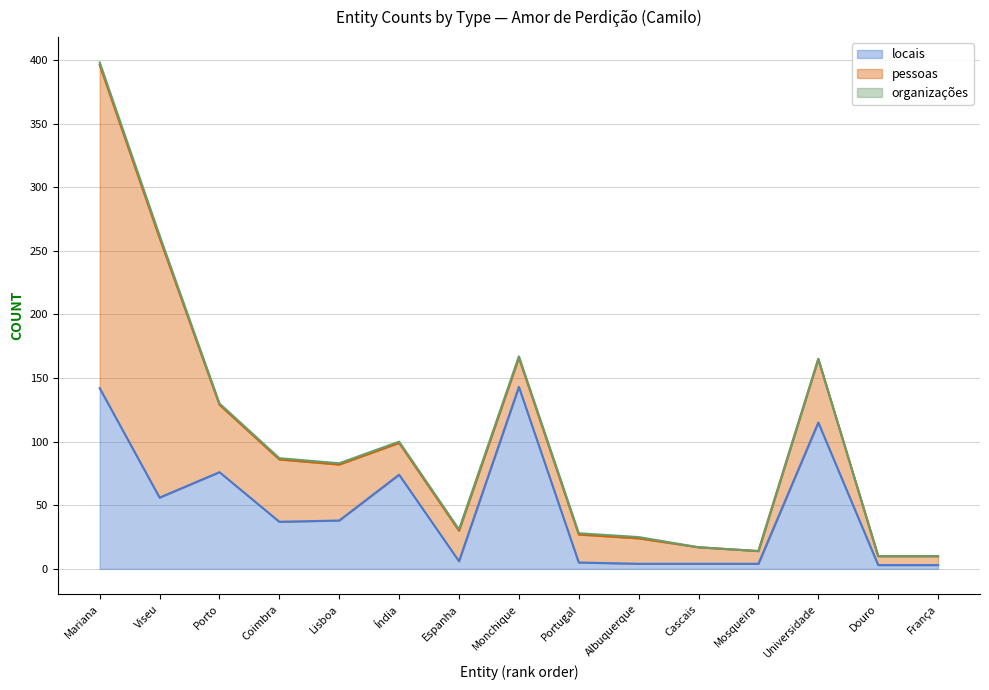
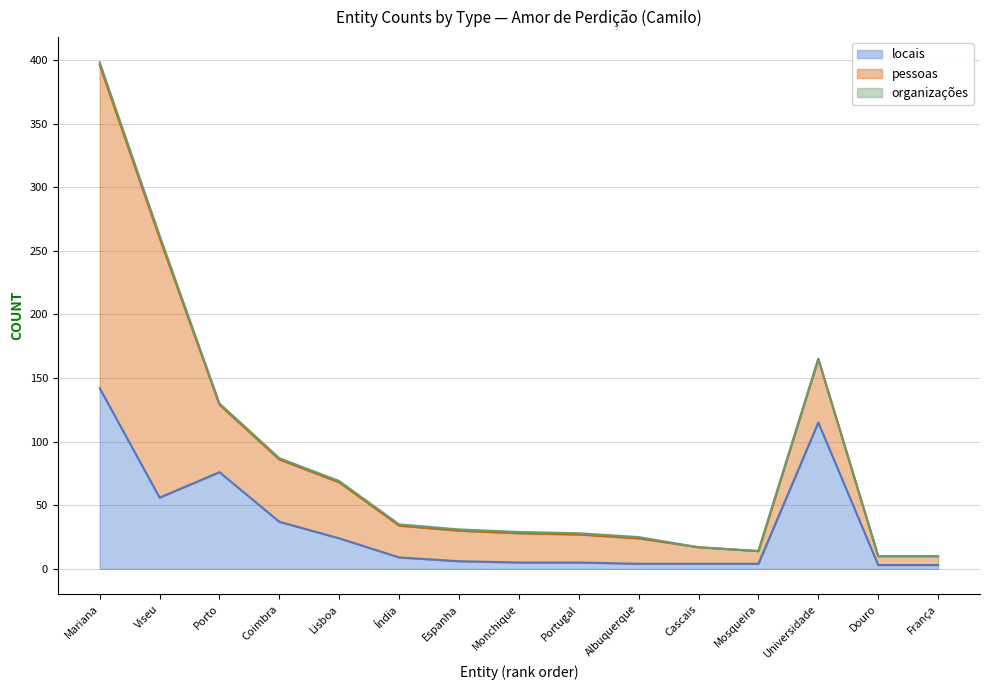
locais, Lisboa: 38 -> 24
locais, Índia: 74 -> 9
locais, Monchique: 143 -> 5
